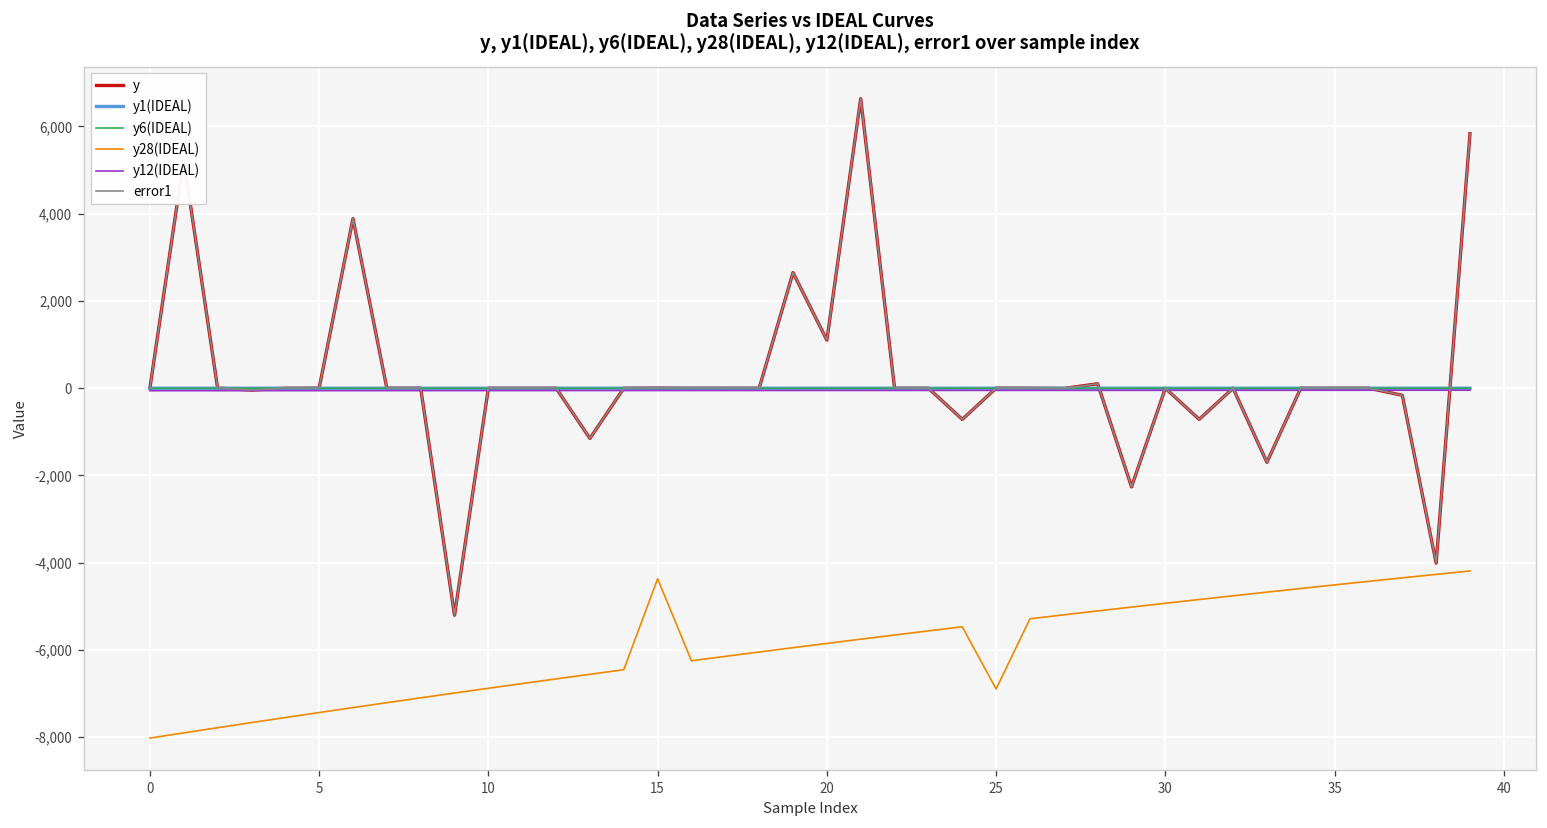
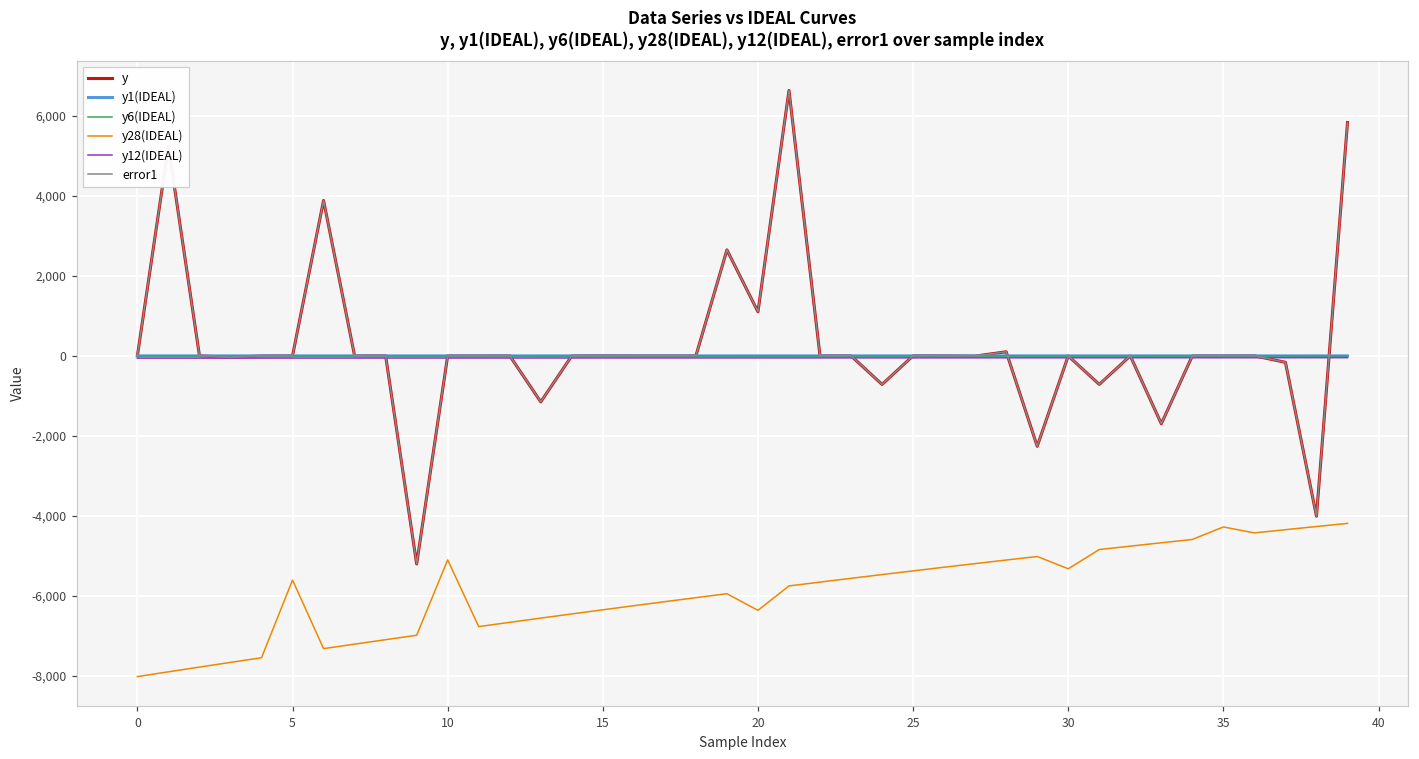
y28(IDEAL), 5: -7,400 -> -5,600
y28(IDEAL), 10: -6,900 -> -5,100
y28(IDEAL), 15: -4,400 -> -6,400
y28(IDEAL), 20: -5,900 -> -6,400
y28(IDEAL), 25: -6,900 -> -5,400
y28(IDEAL), 30: -4,900 -> -5,300
y28(IDEAL), 35: -4,500 -> -4,300
